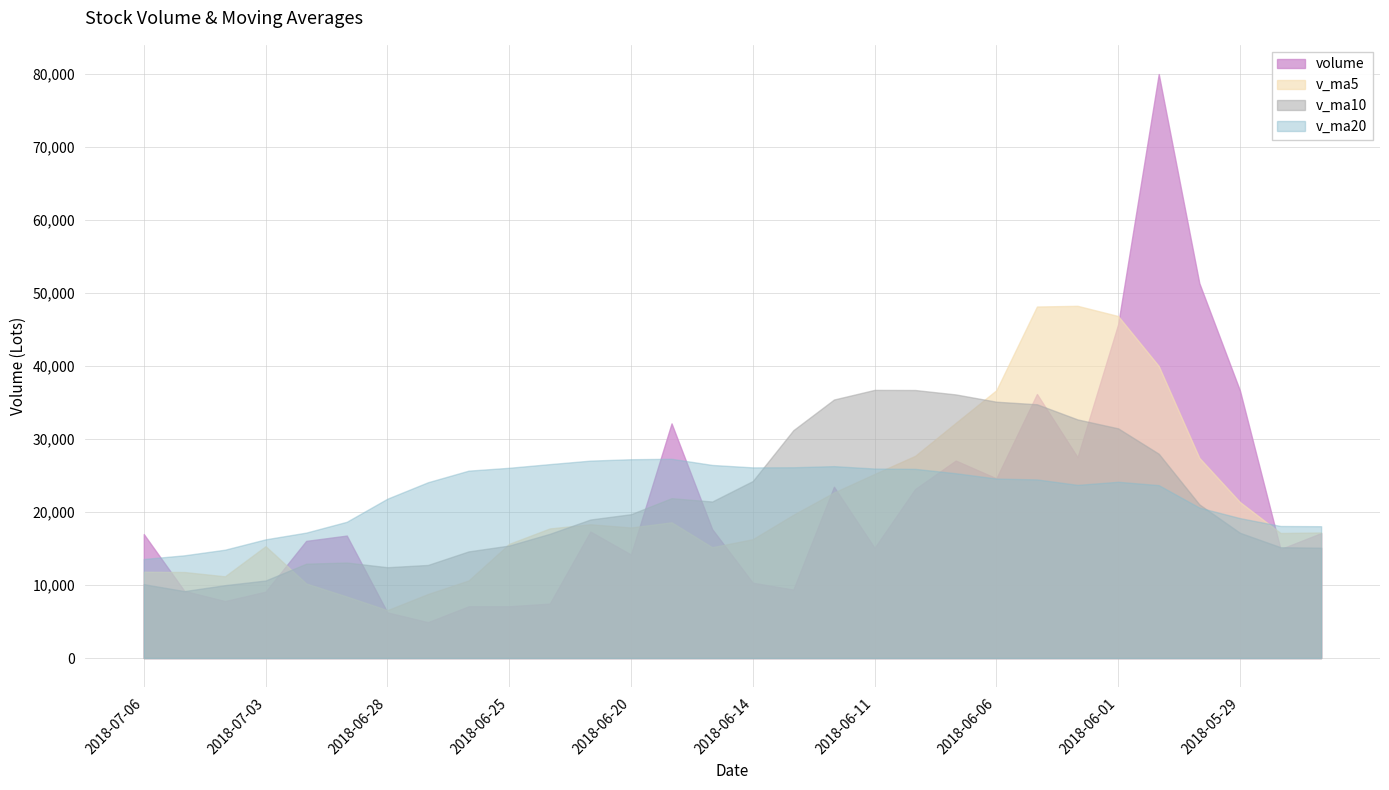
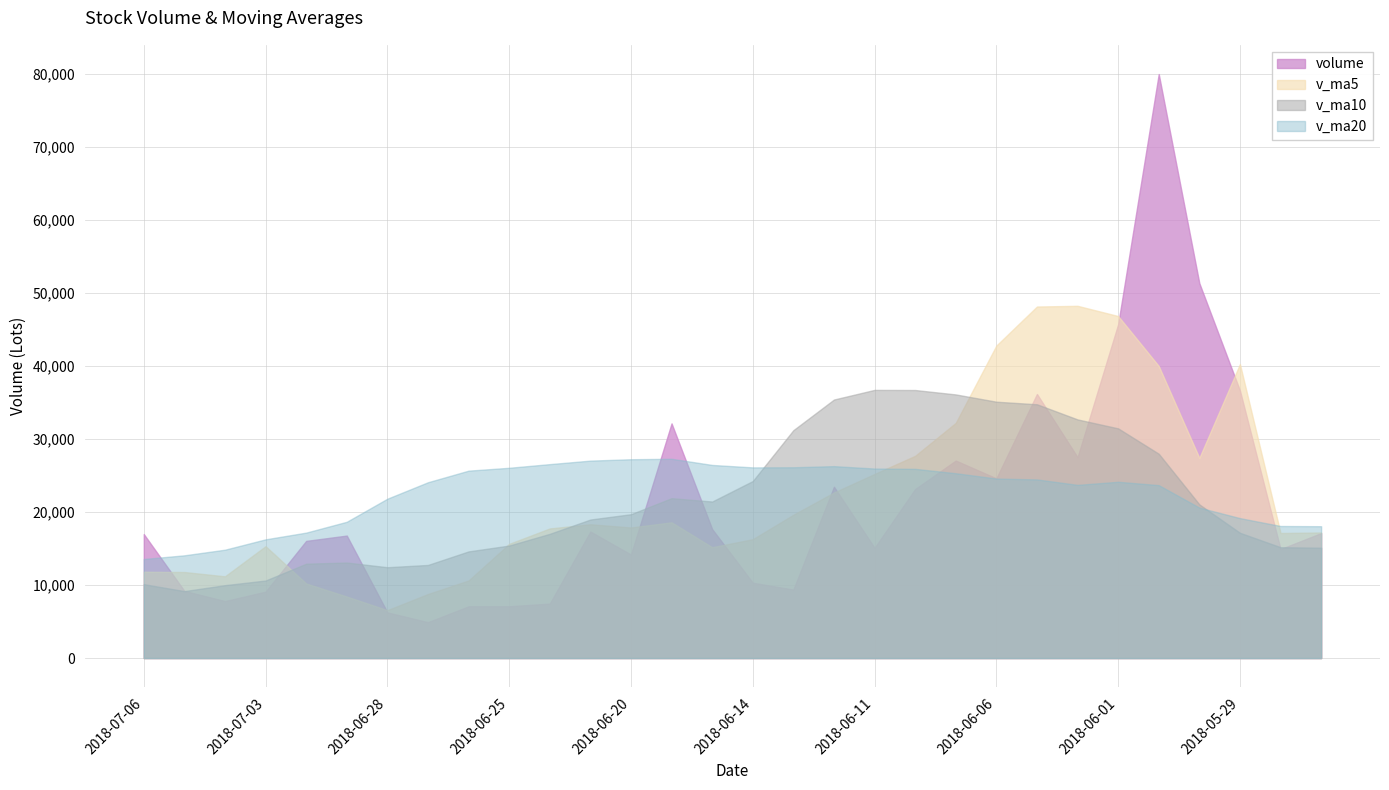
v_ma5, 2018-06-06: 37,000 -> 43,000
v_ma5, 2018-05-29: 21,000 -> 40,000
